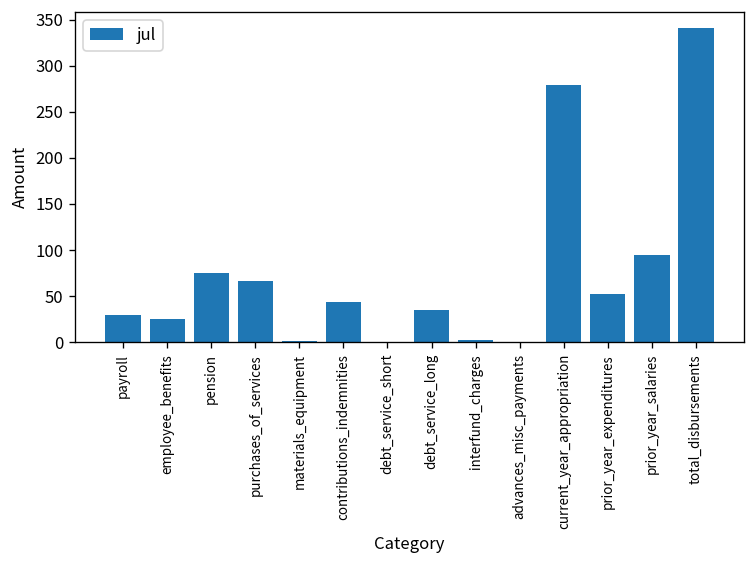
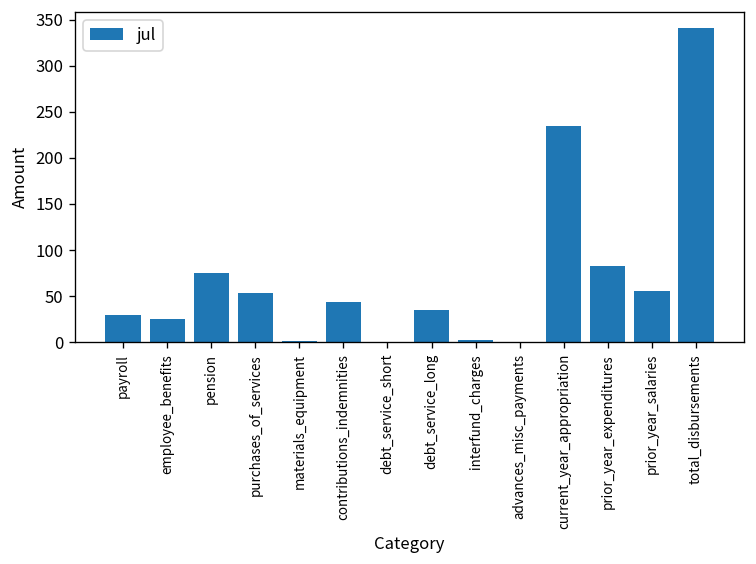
purchases_of_services: 70 -> 50
current_year_appropriation: 280 -> 230
prior_year_expenditures: 50 -> 80
prior_year_salaries: 90 -> 60
